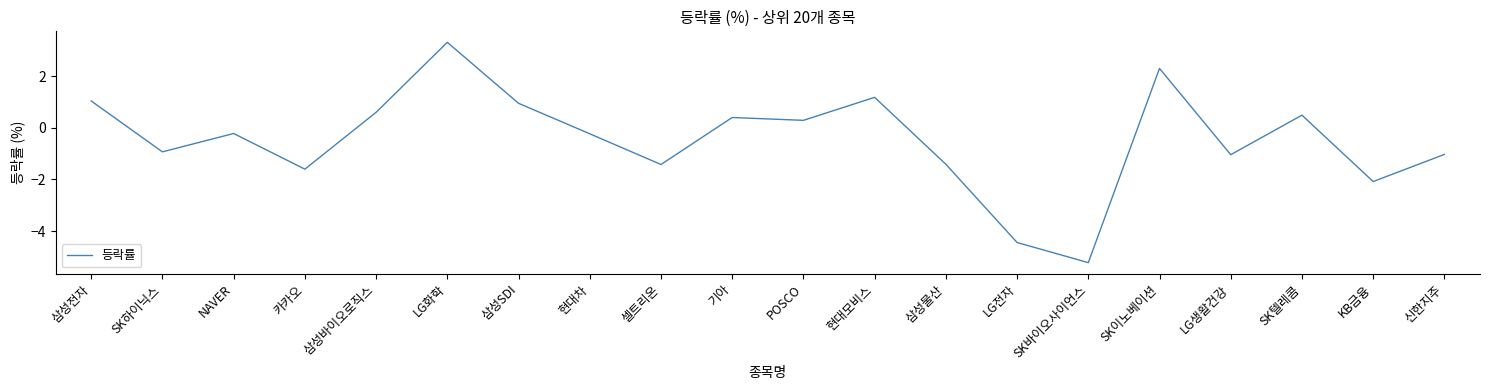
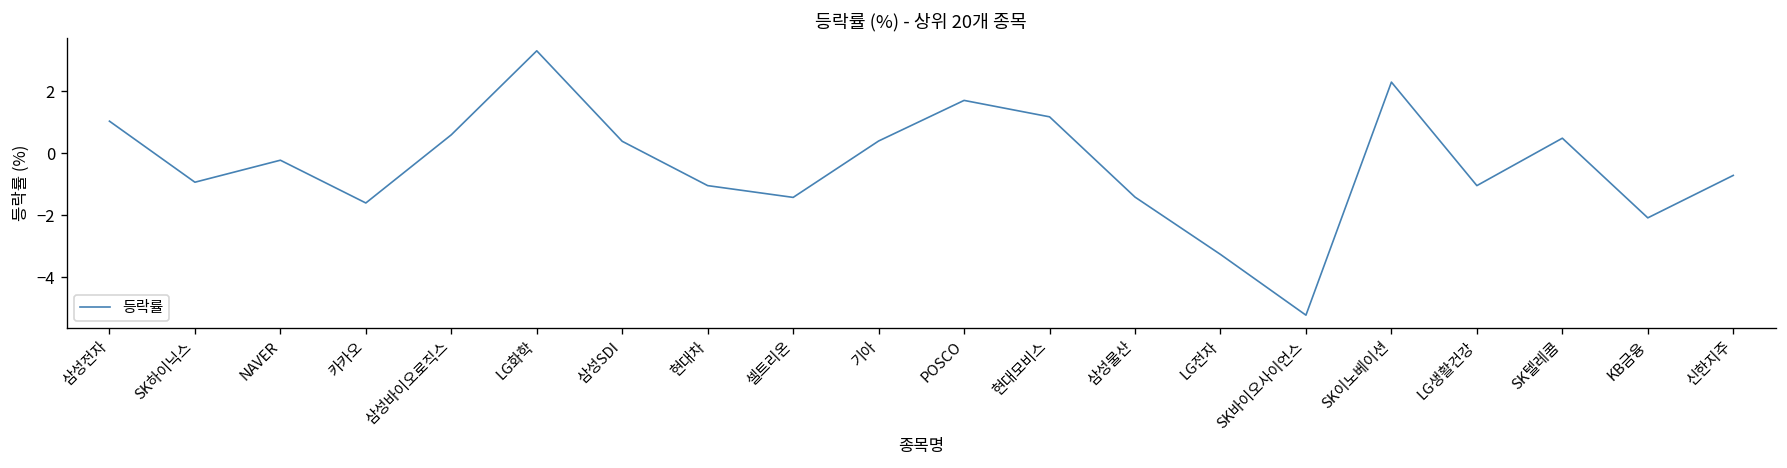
삼성SDI: 1.0 -> 0.4
현대차: -0.2 -> -1.0
POSCO: 0.3 -> 1.7
LG전자: -4.4 -> -3.3
신한지주: -1.0 -> -0.7
